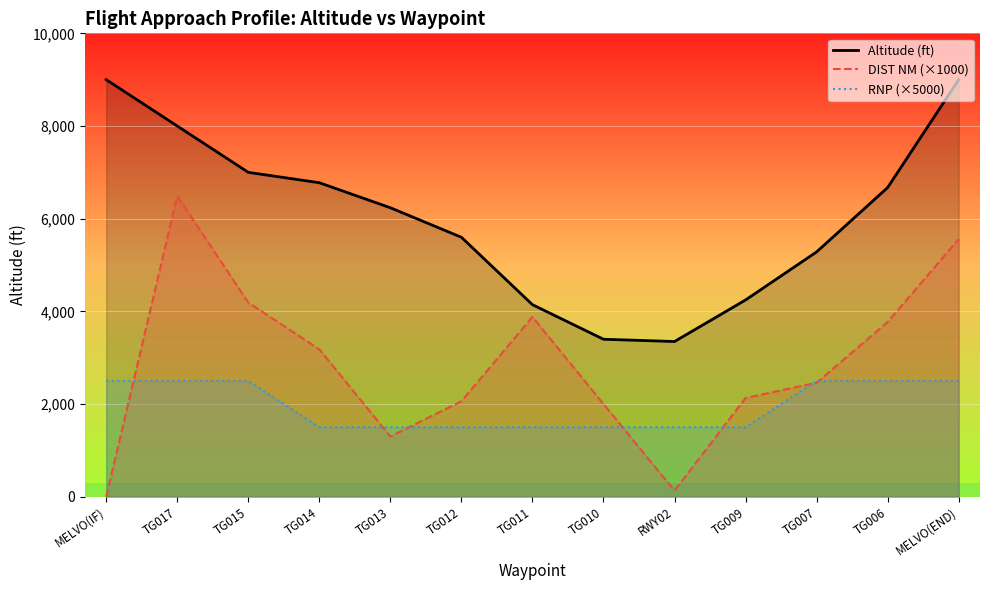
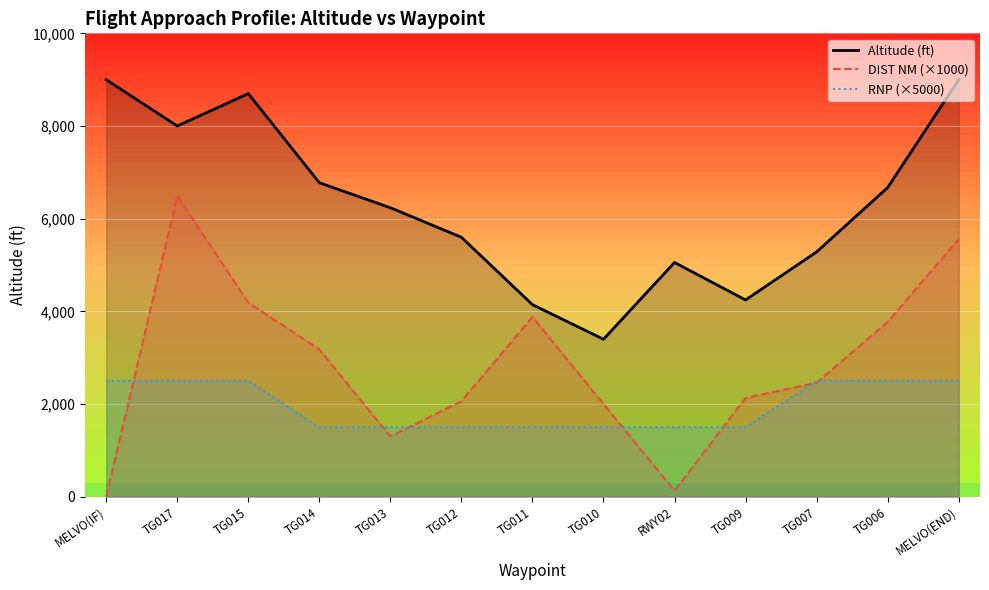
Altitude (ft), TG015: 7,000 -> 8,700
Altitude (ft), RWY02: 3,300 -> 5,100
